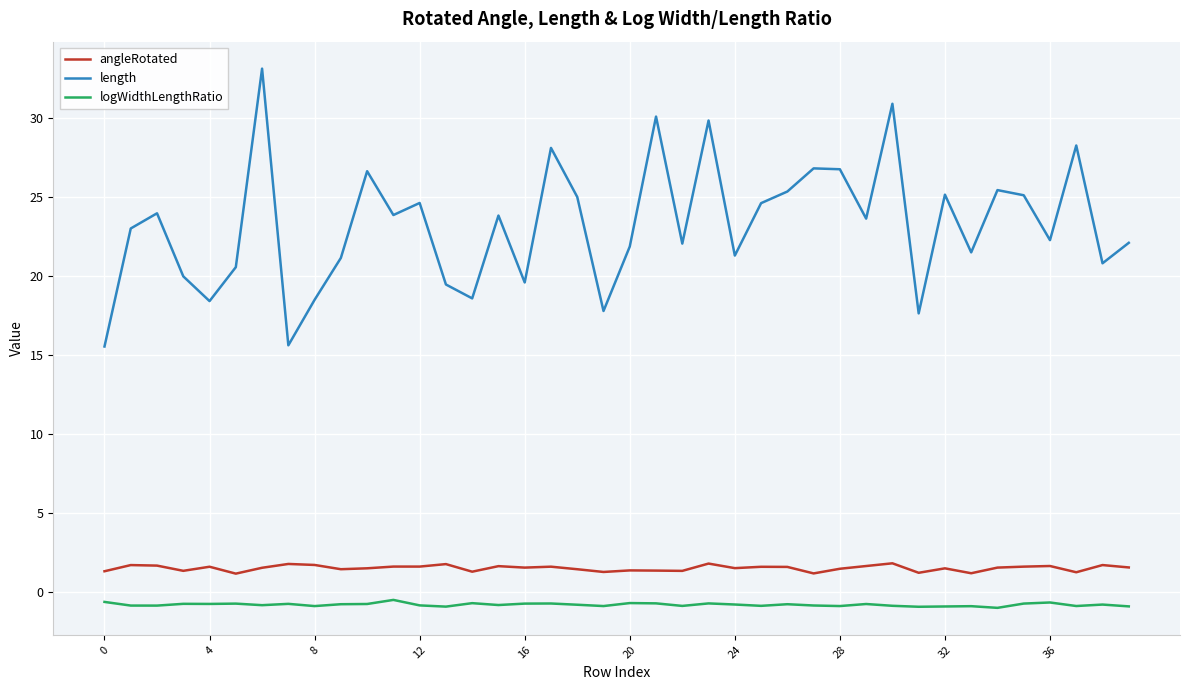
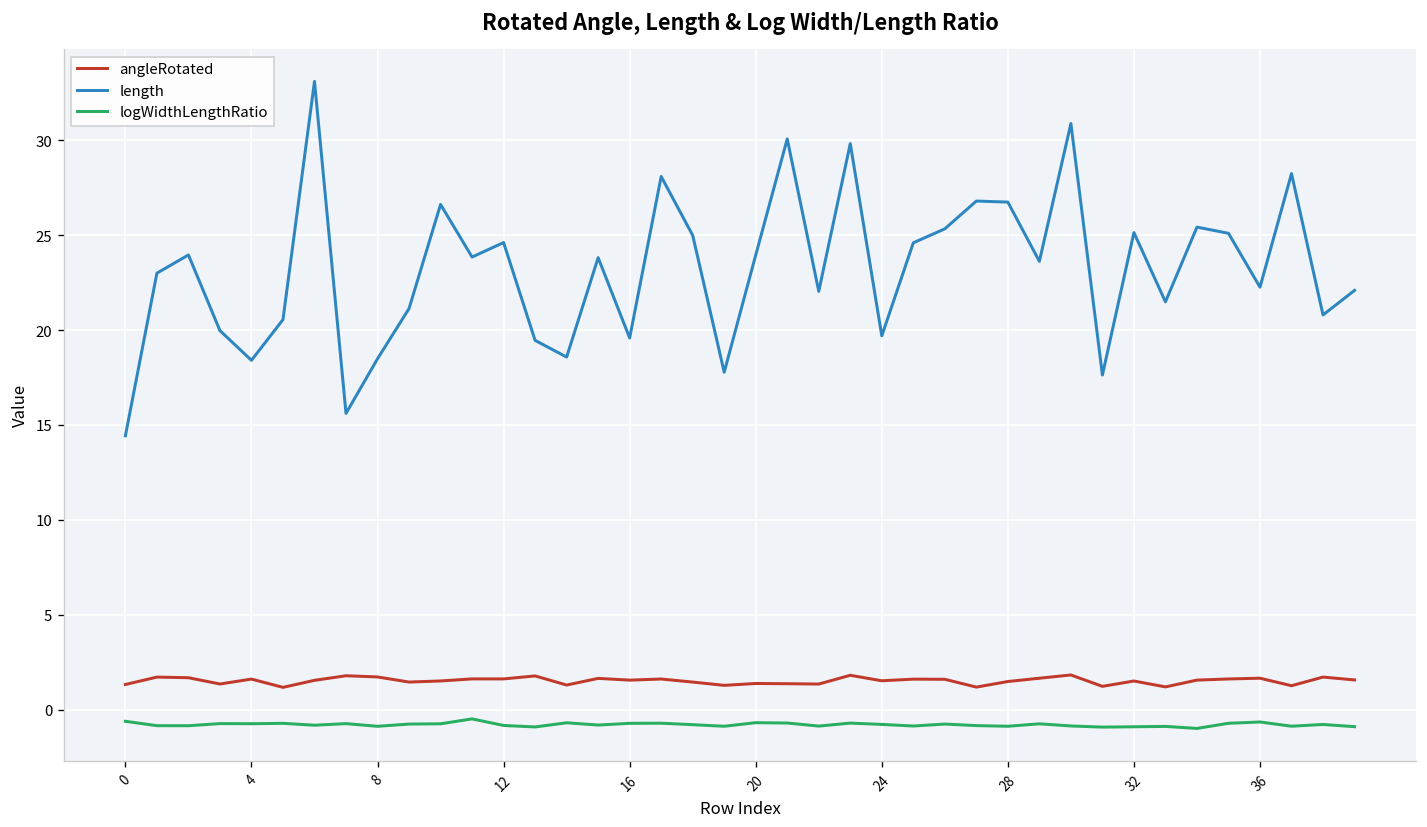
length, 0: 15.5 -> 14.4
length, 20: 21.9 -> 24.0
length, 24: 21.3 -> 19.7
